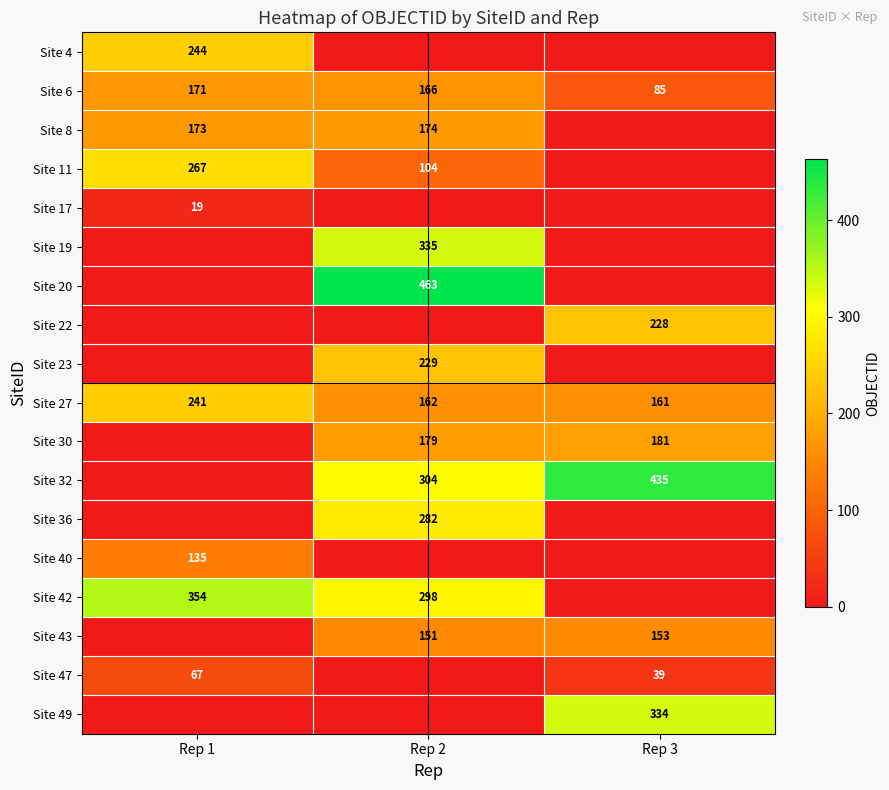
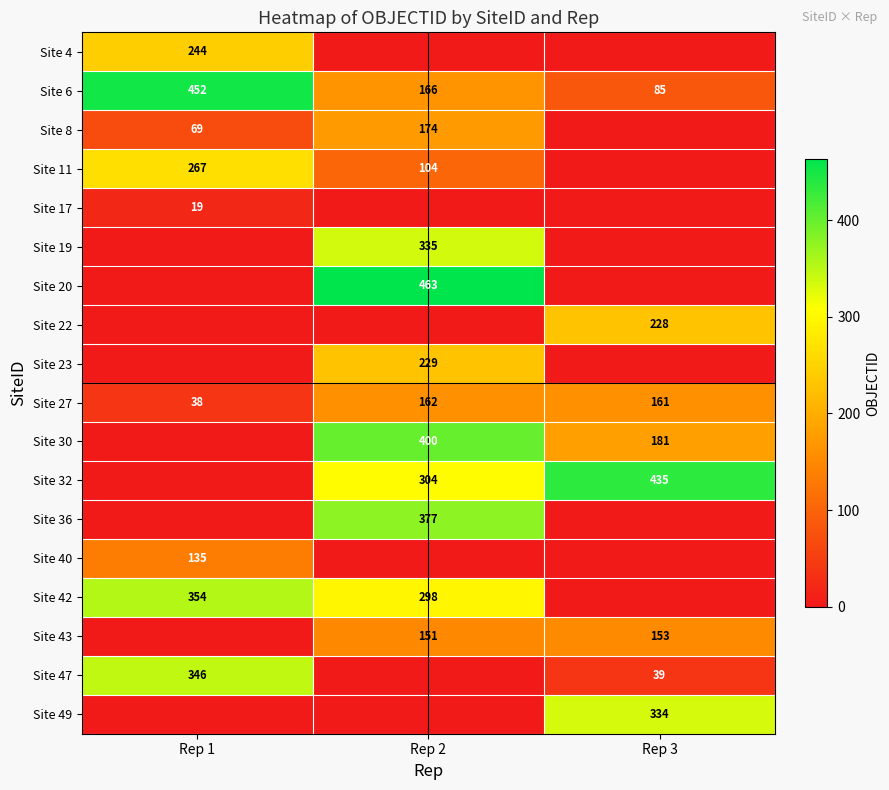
Site 6, Rep 1: 171 -> 452
Site 8, Rep 1: 173 -> 69
Site 27, Rep 1: 241 -> 38
Site 30, Rep 2: 179 -> 400
Site 36, Rep 2: 282 -> 377
Site 47, Rep 1: 67 -> 346
